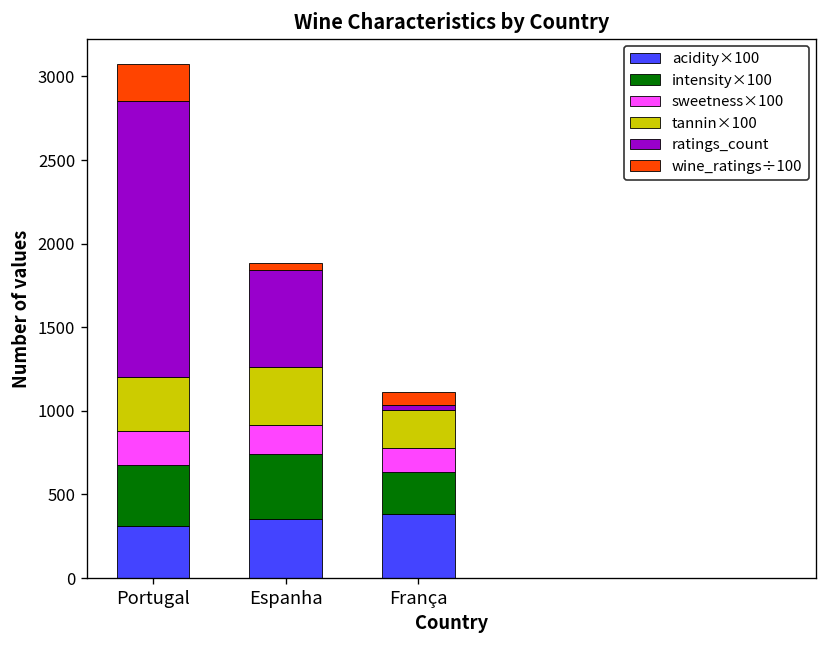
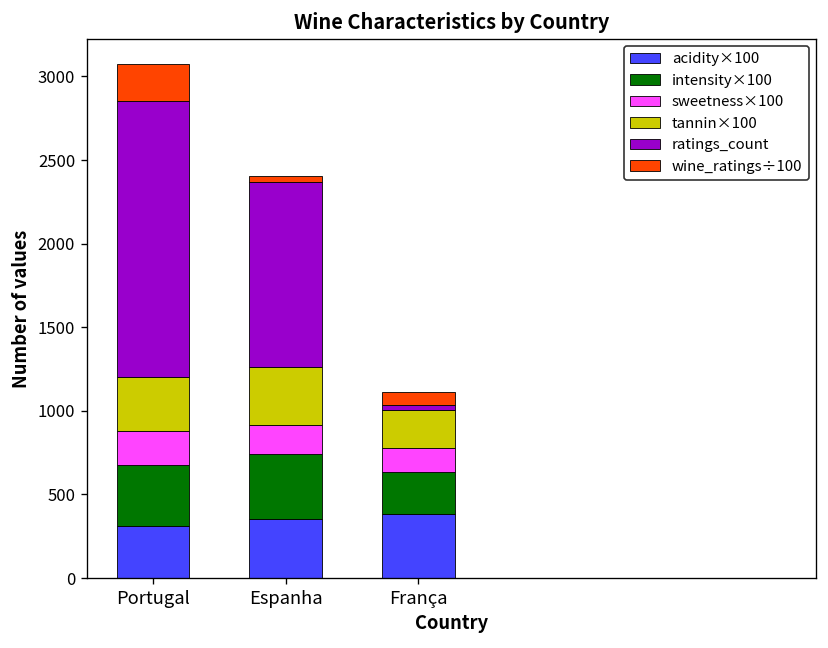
ratings_count, Espanha: 590 -> 1110
